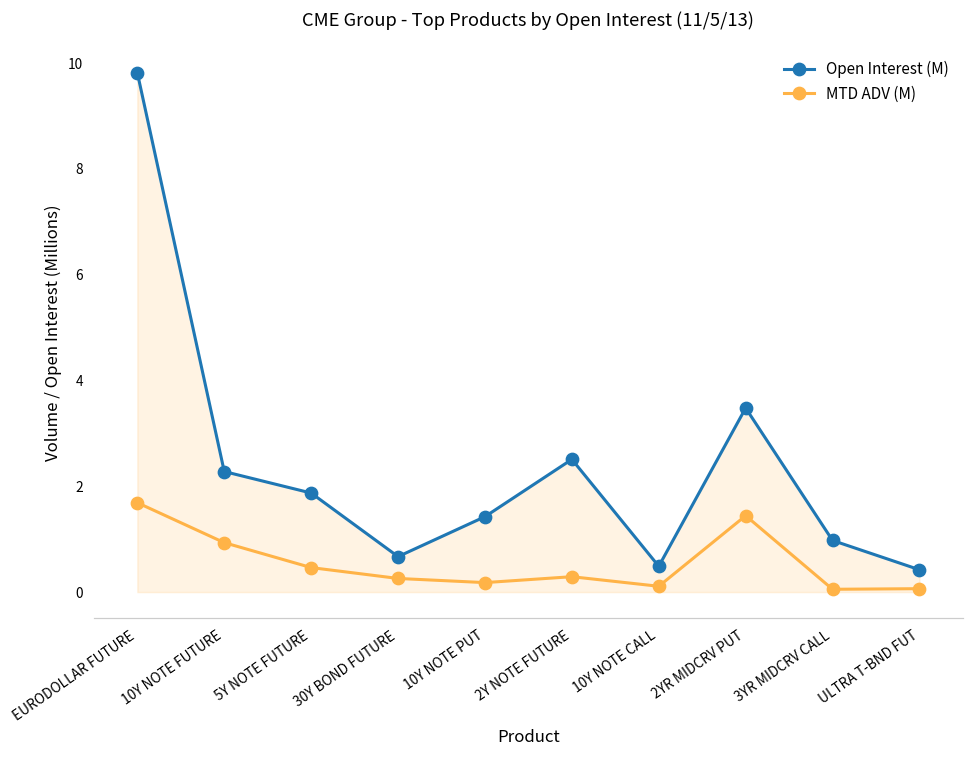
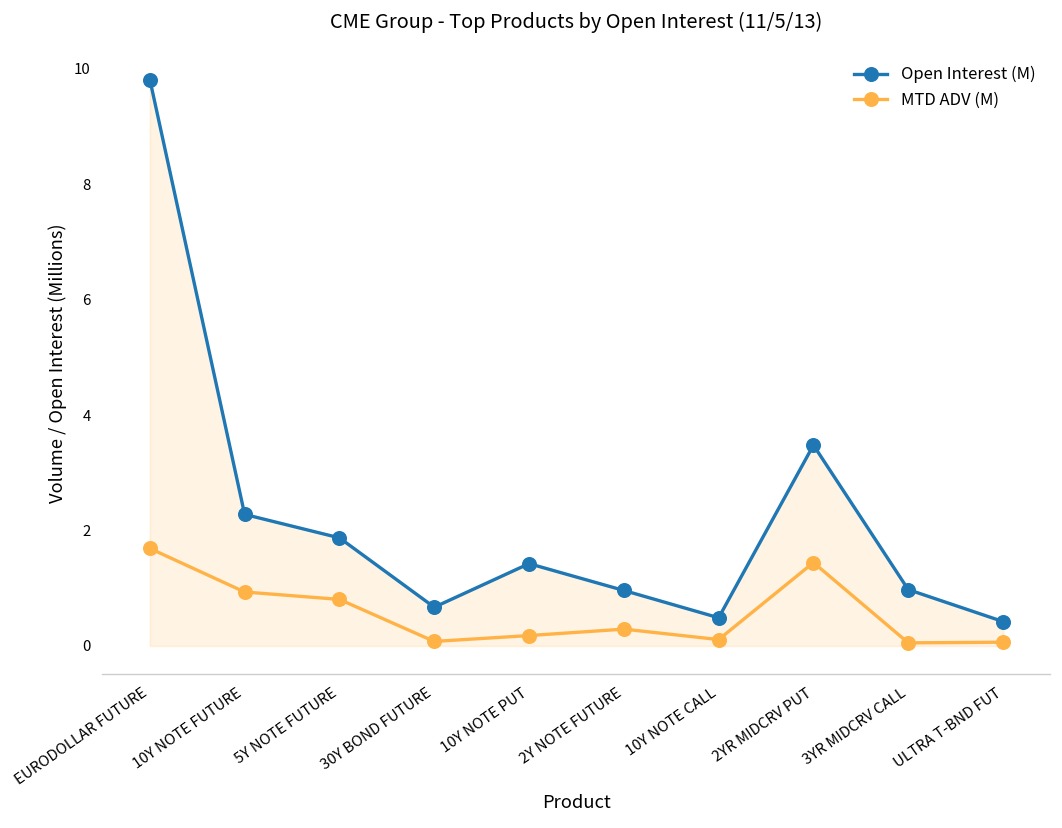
MTD ADV (M), 5Y NOTE FUTURE: 0.5 -> 0.8
MTD ADV (M), 30Y BOND FUTURE: 0.3 -> 0.1
Open Interest (M), 2Y NOTE FUTURE: 2.5 -> 1.0
